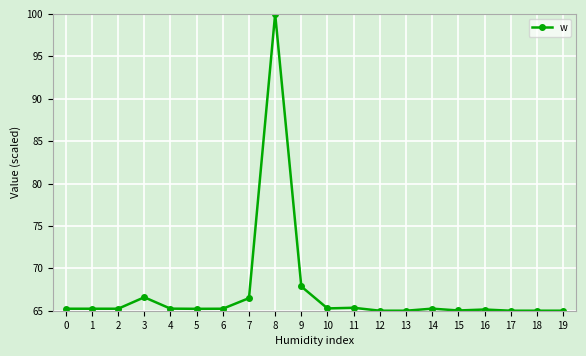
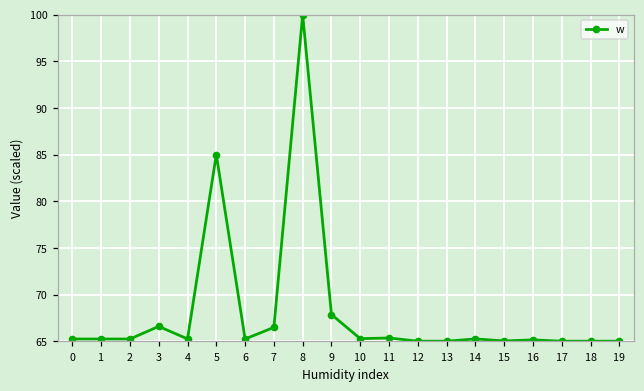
5: 65 -> 85
